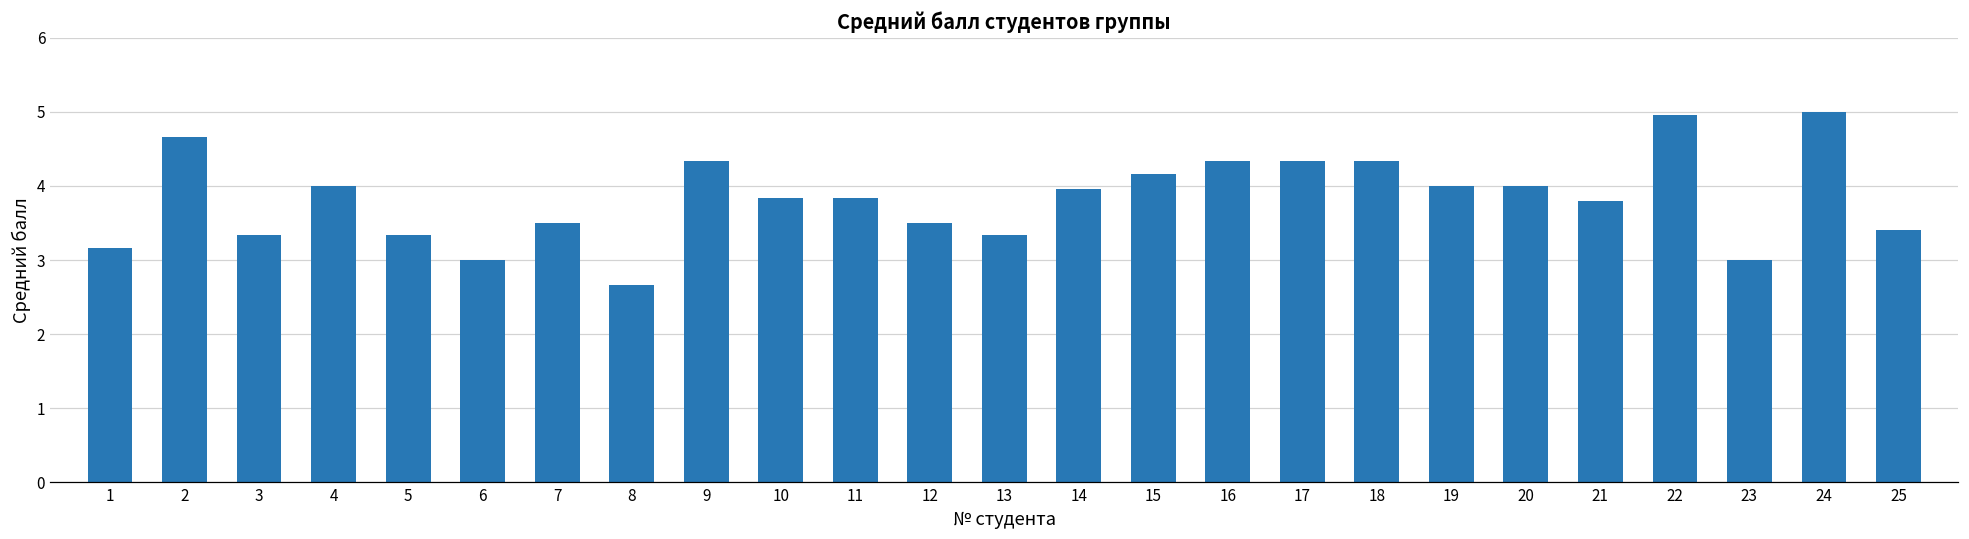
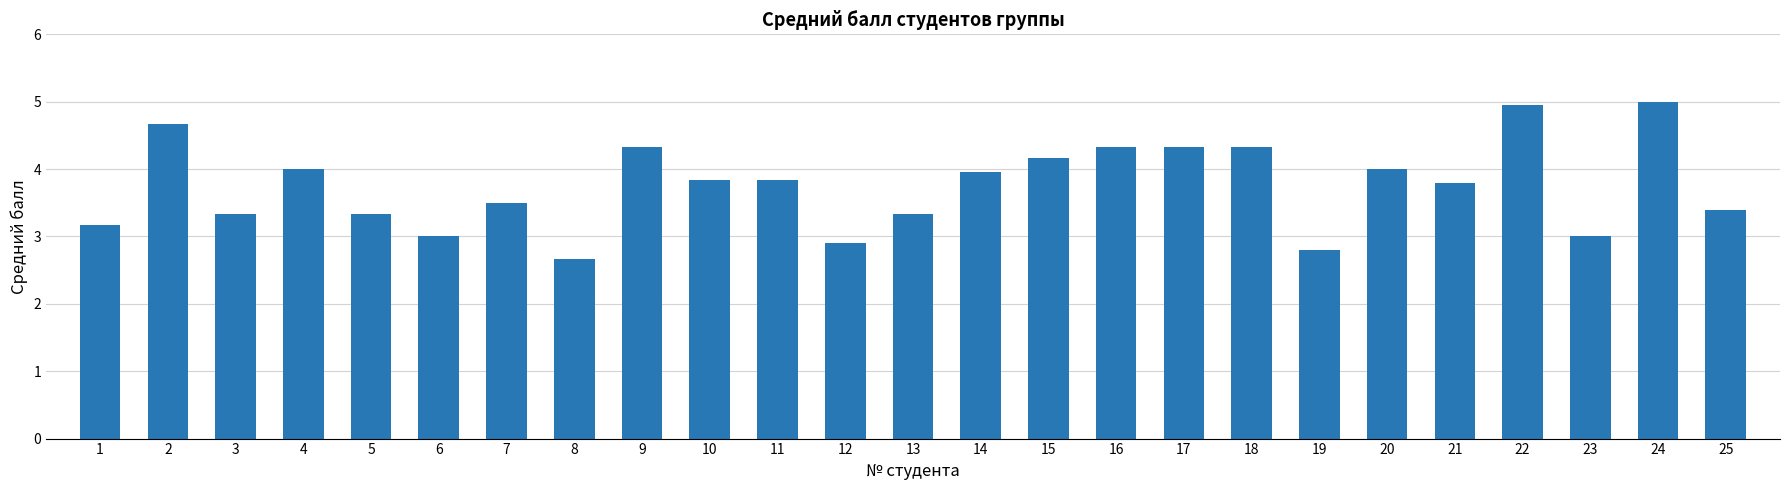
12: 3.5 -> 2.9
19: 4.0 -> 2.8
